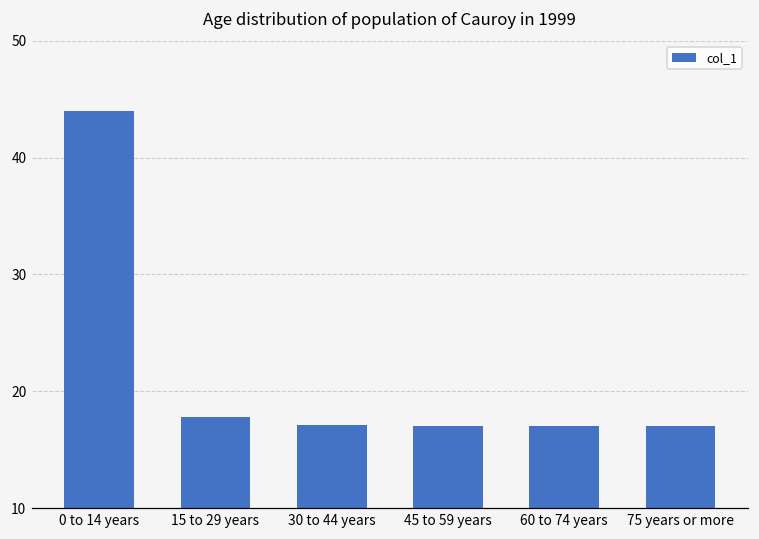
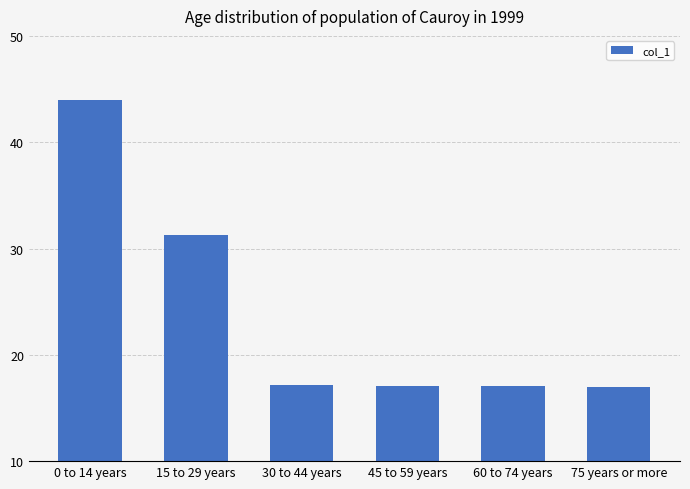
15 to 29 years: 17.8 -> 31.3
